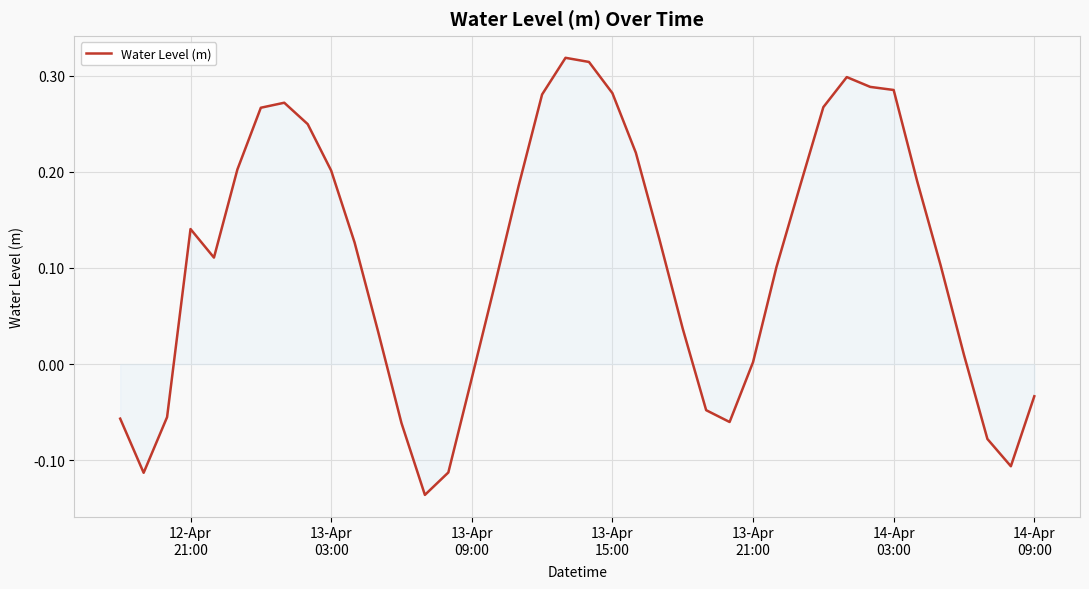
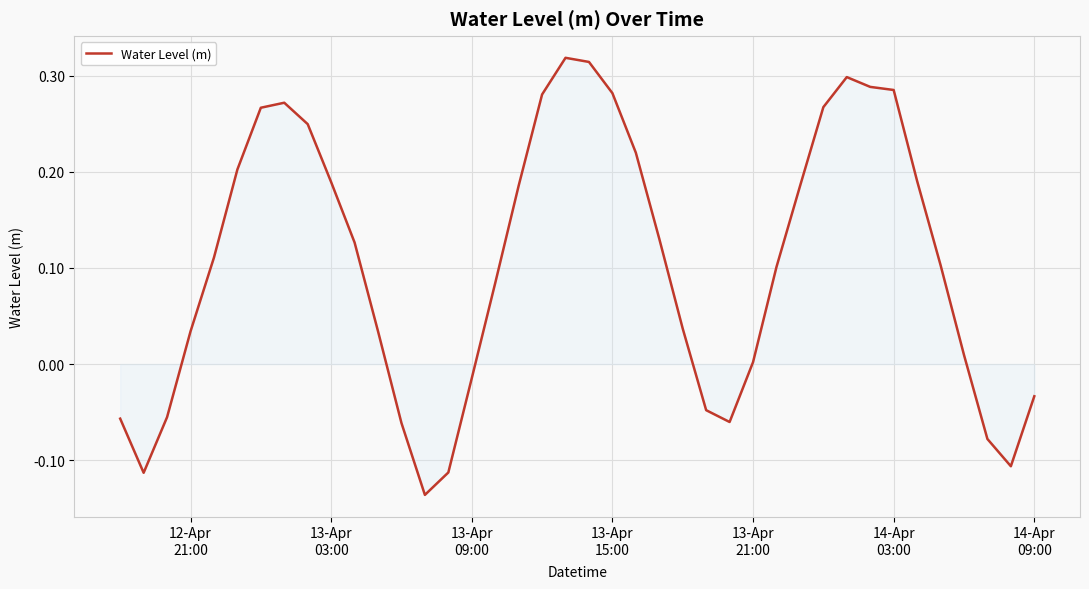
Water Level (m), 12-Apr 21:00: 0.14 -> 0.03
Water Level (m), 13-Apr 03:00: 0.20 -> 0.19
